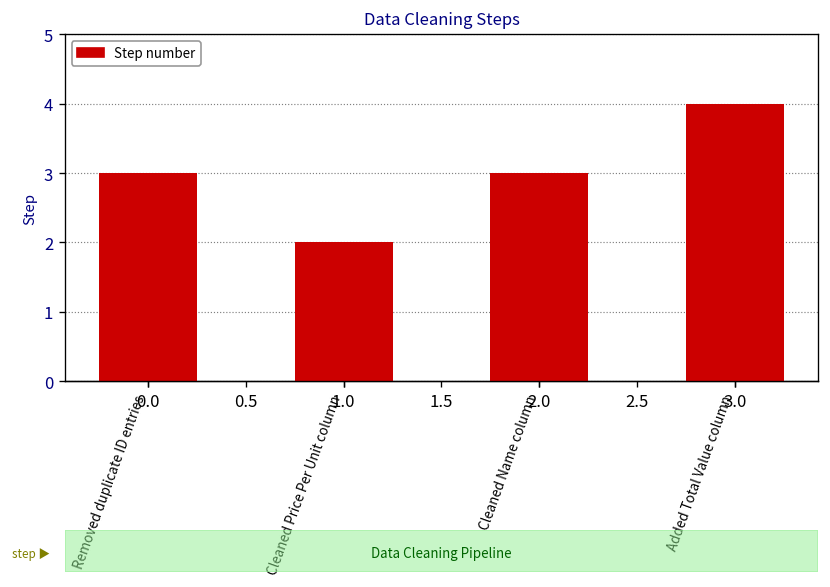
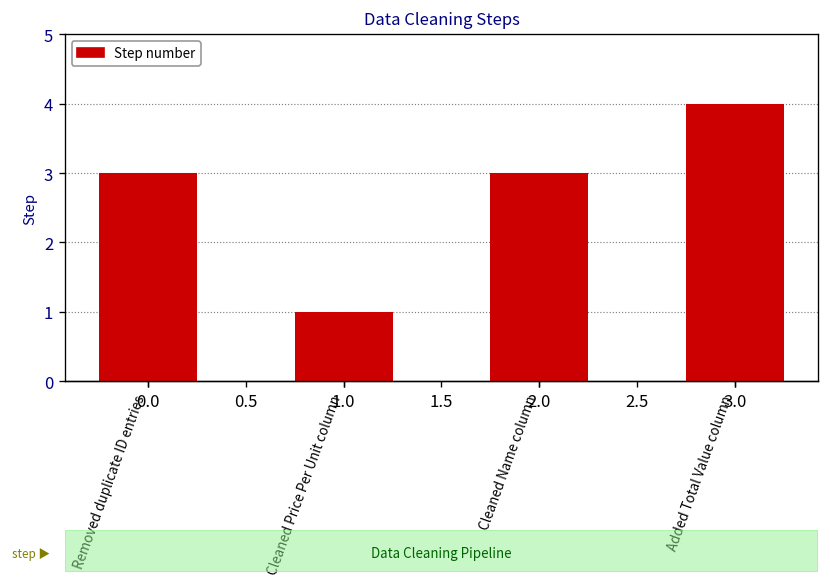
Cleaned Price Per Unit column: 2 -> 1
